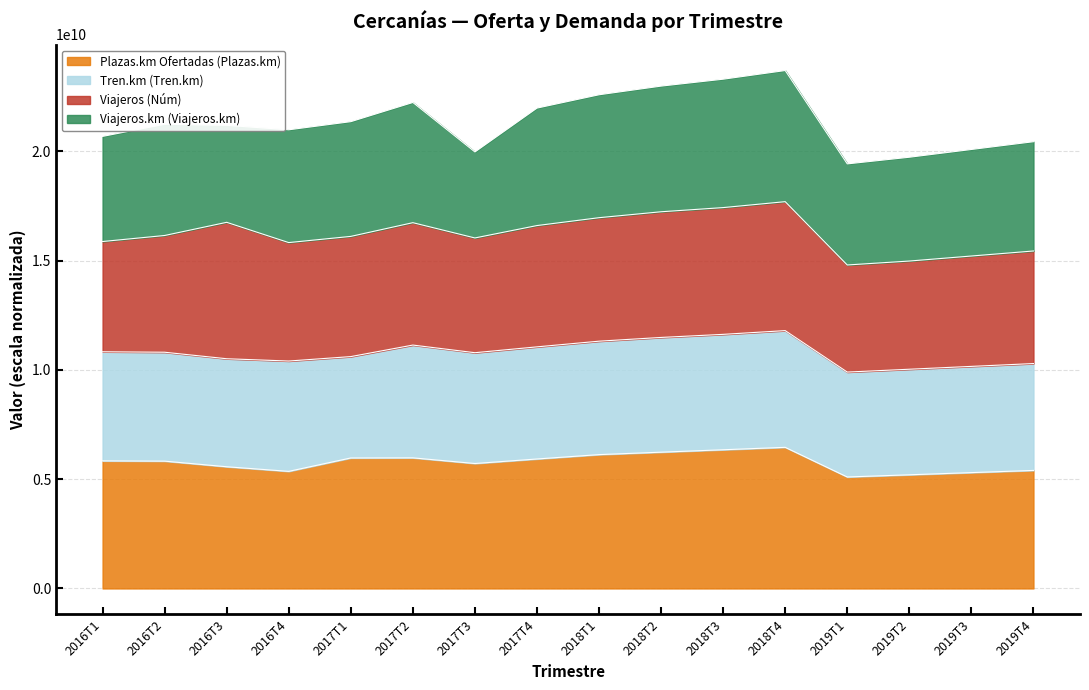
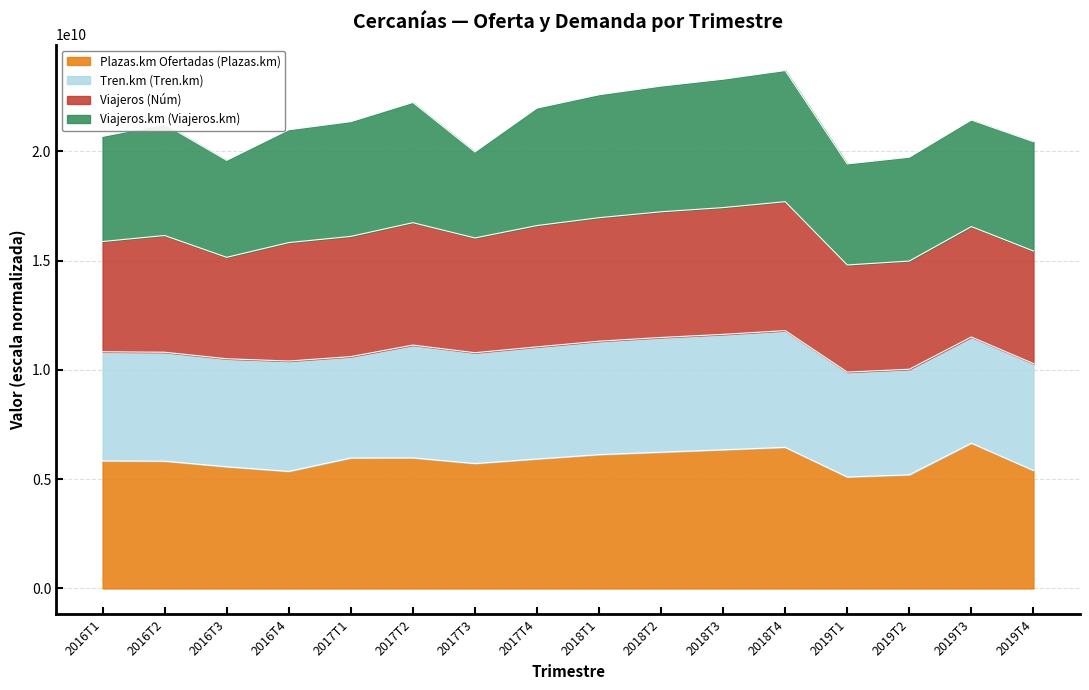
Viajeros (Núm), 2016T3: 6200000000 -> 4600000000
Plazas.km Ofertadas (Plazas.km), 2019T3: 5300000000 -> 6600000000
